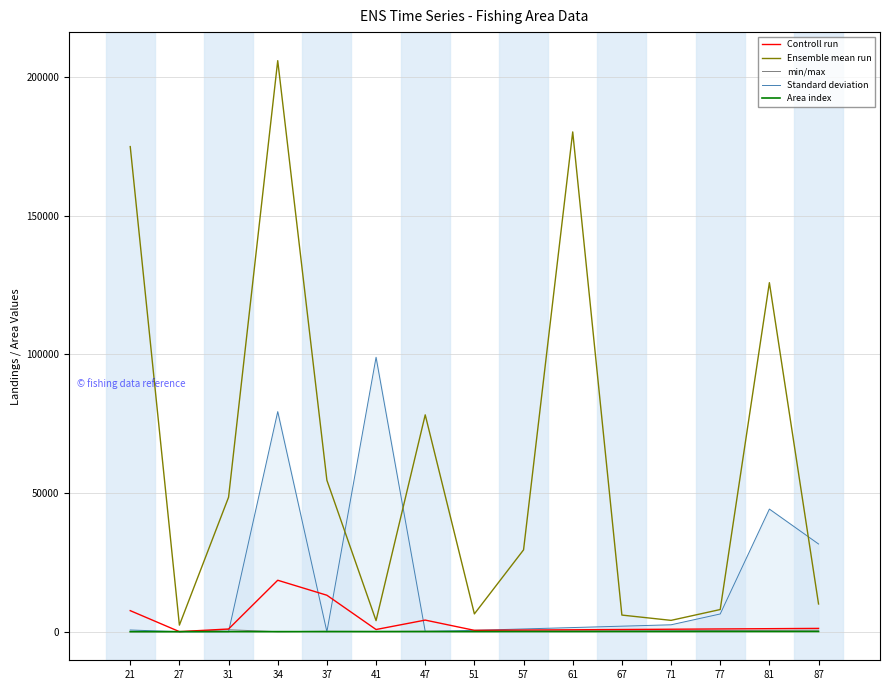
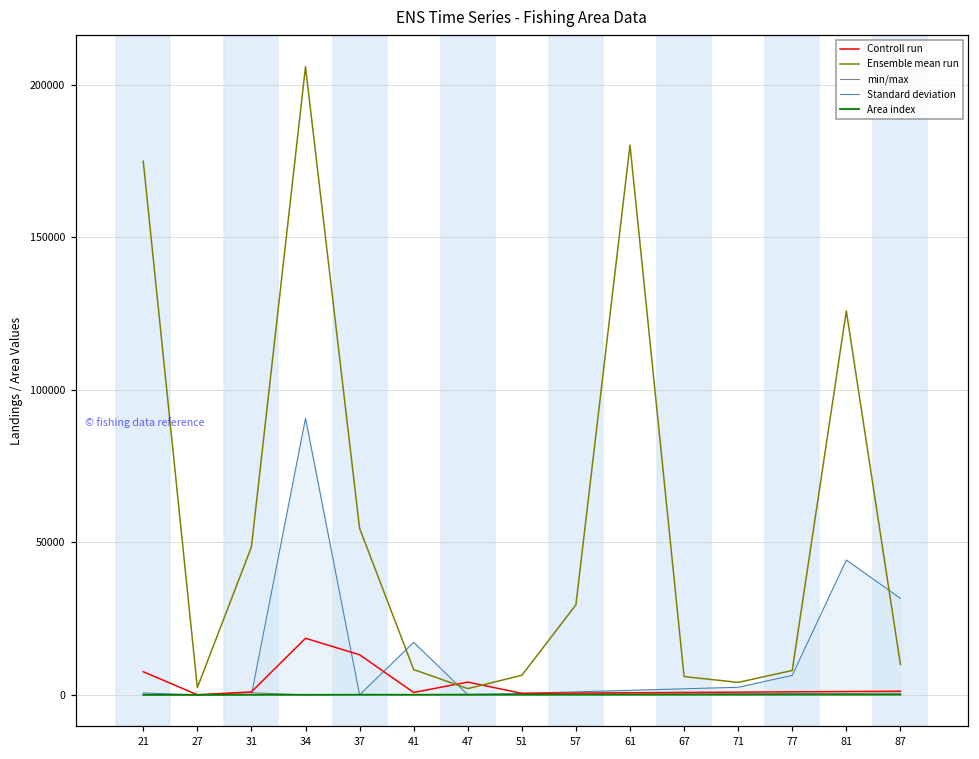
Standard deviation, 34: 79000 -> 91000
Ensemble mean run, 41: 4000 -> 8000
Standard deviation, 41: 99000 -> 17000
Ensemble mean run, 47: 78000 -> 2000
